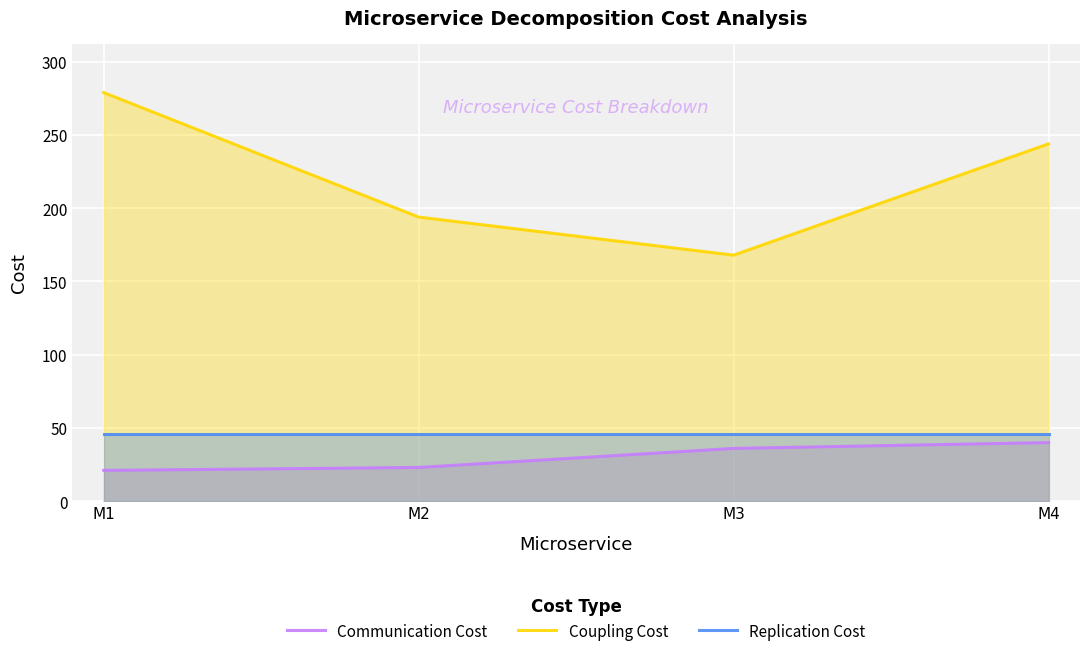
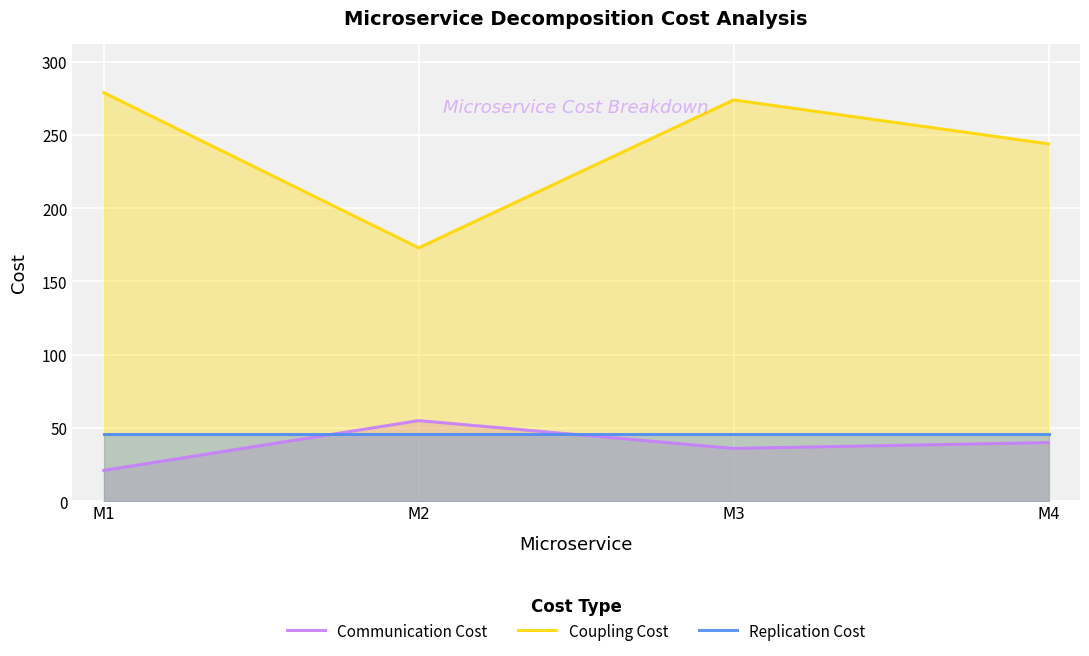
Communication Cost, M2: 23 -> 55
Coupling Cost, M2: 194 -> 173
Coupling Cost, M3: 168 -> 274
